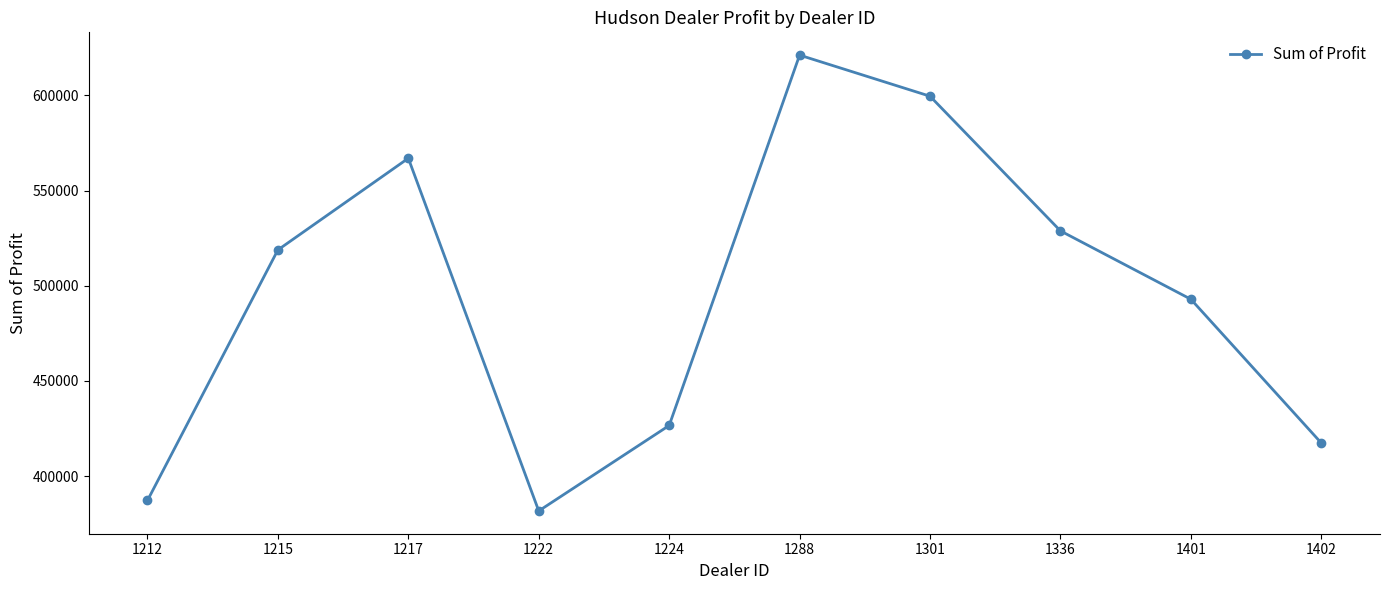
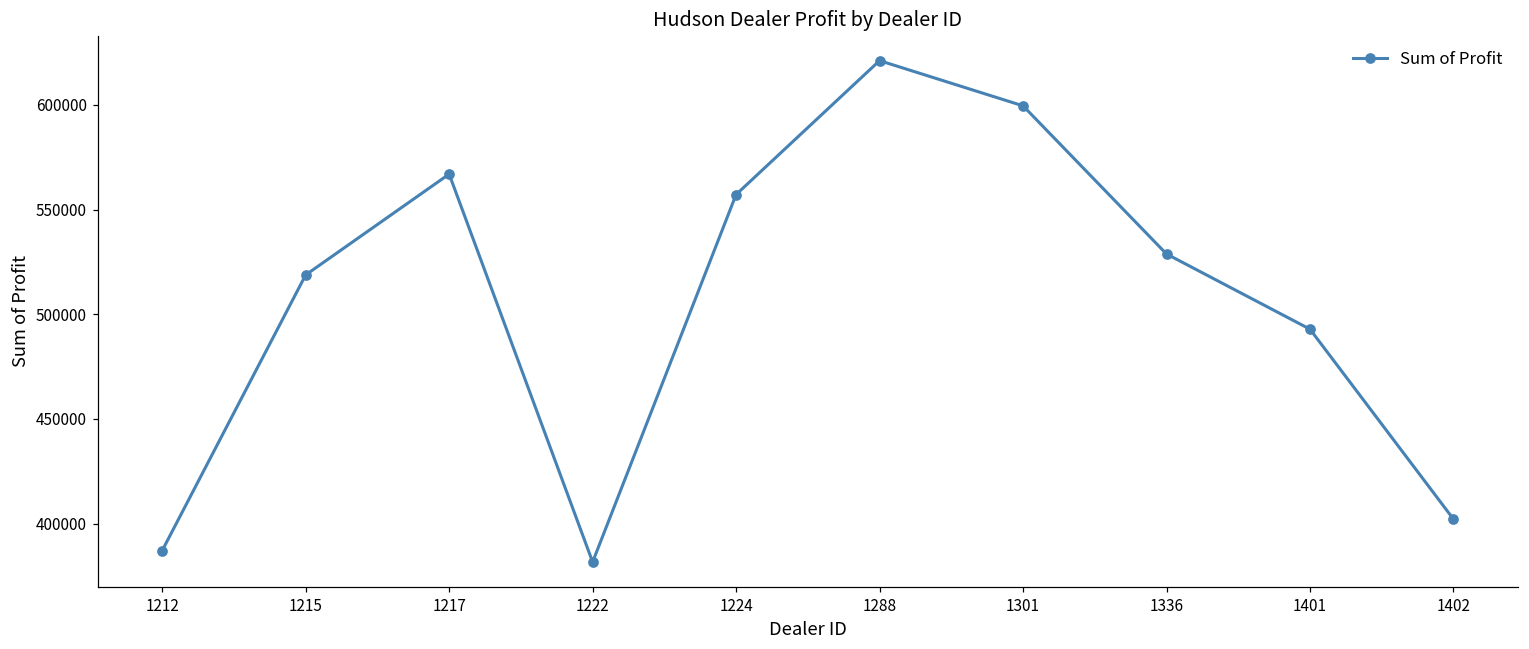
1224: 427000 -> 557000
1402: 417000 -> 402000
